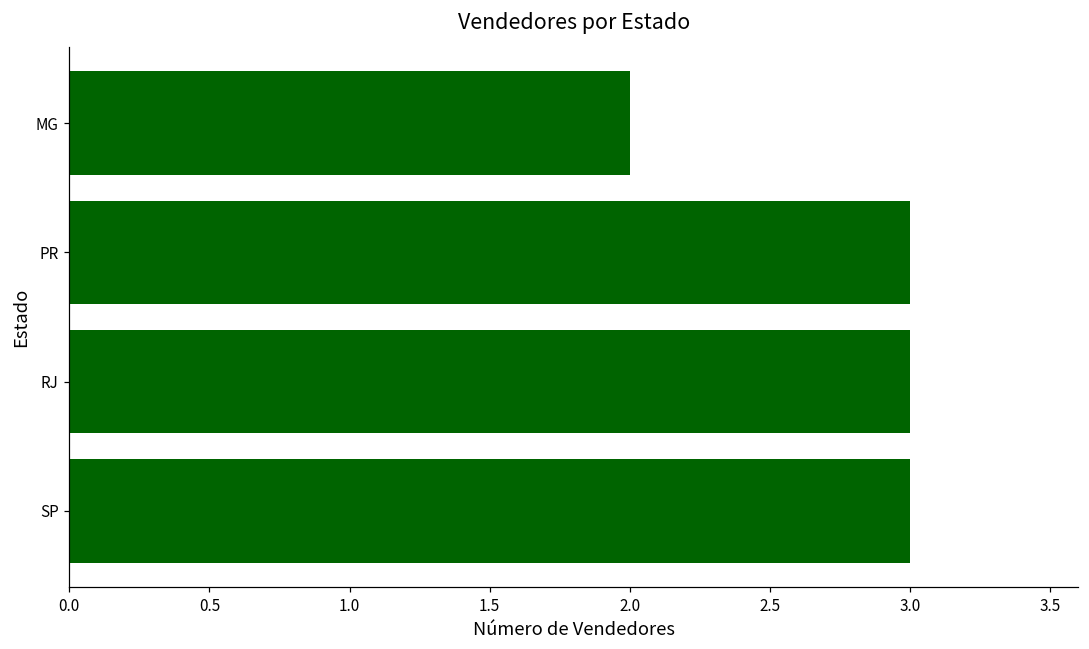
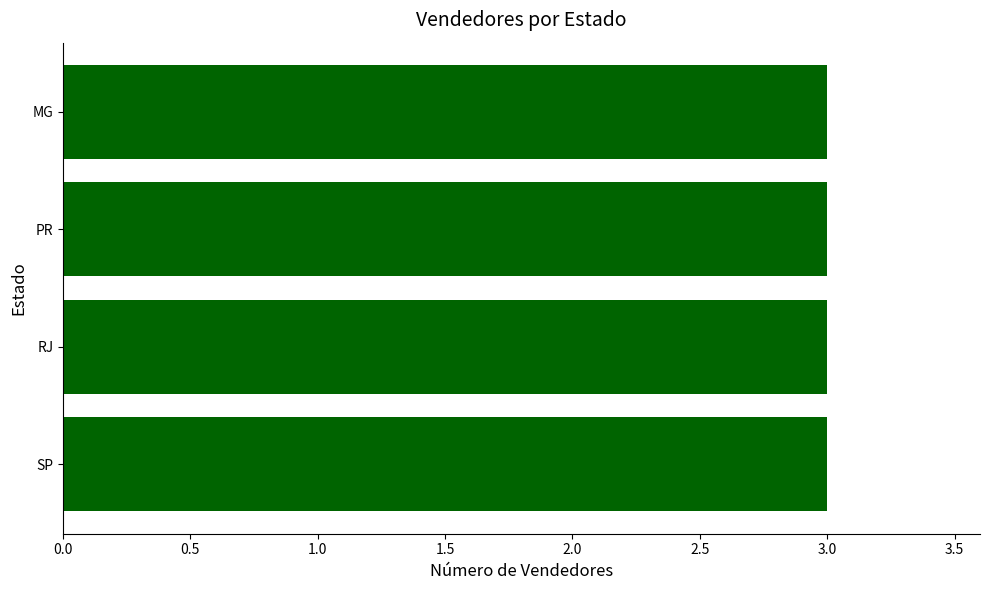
MG: 2 -> 3
